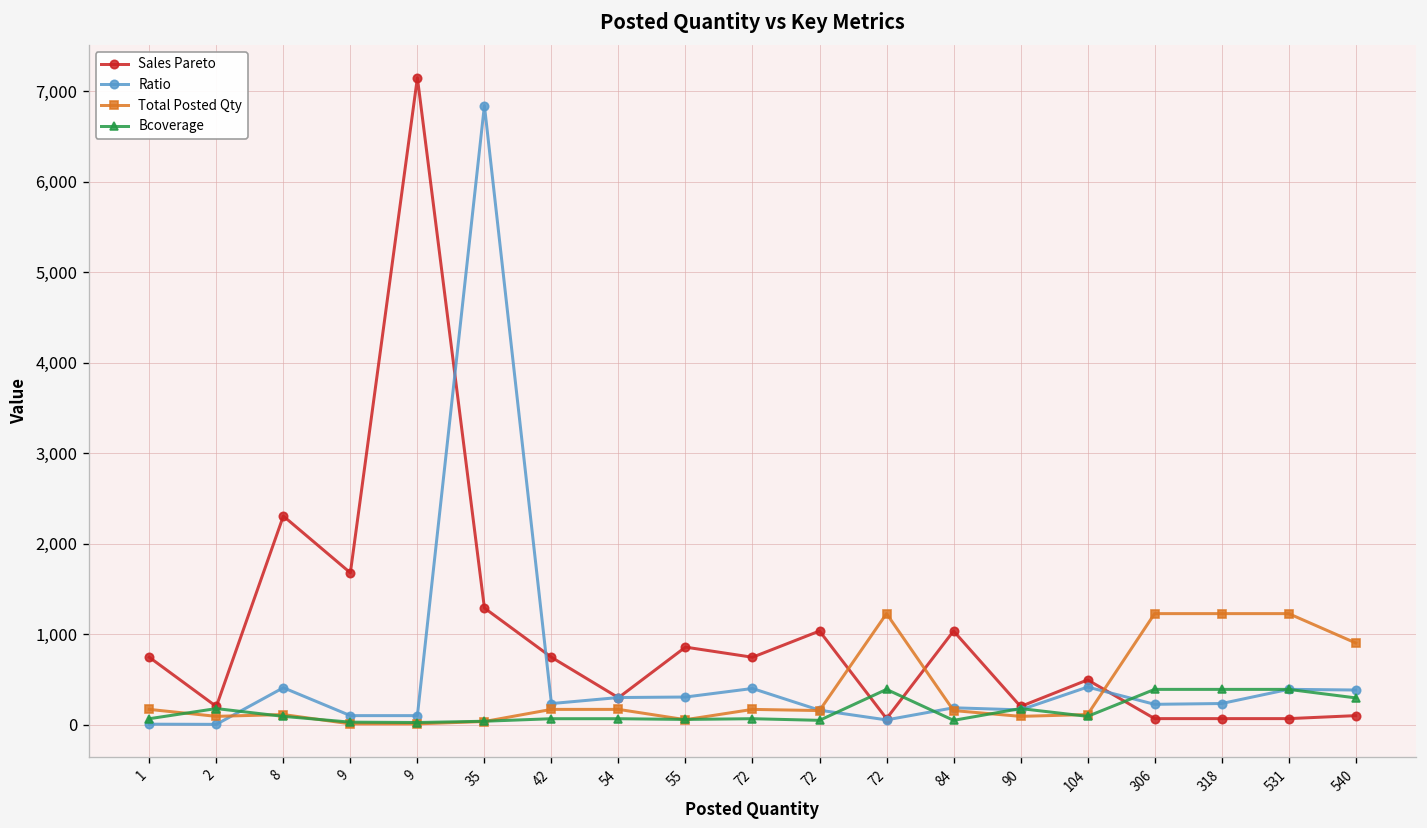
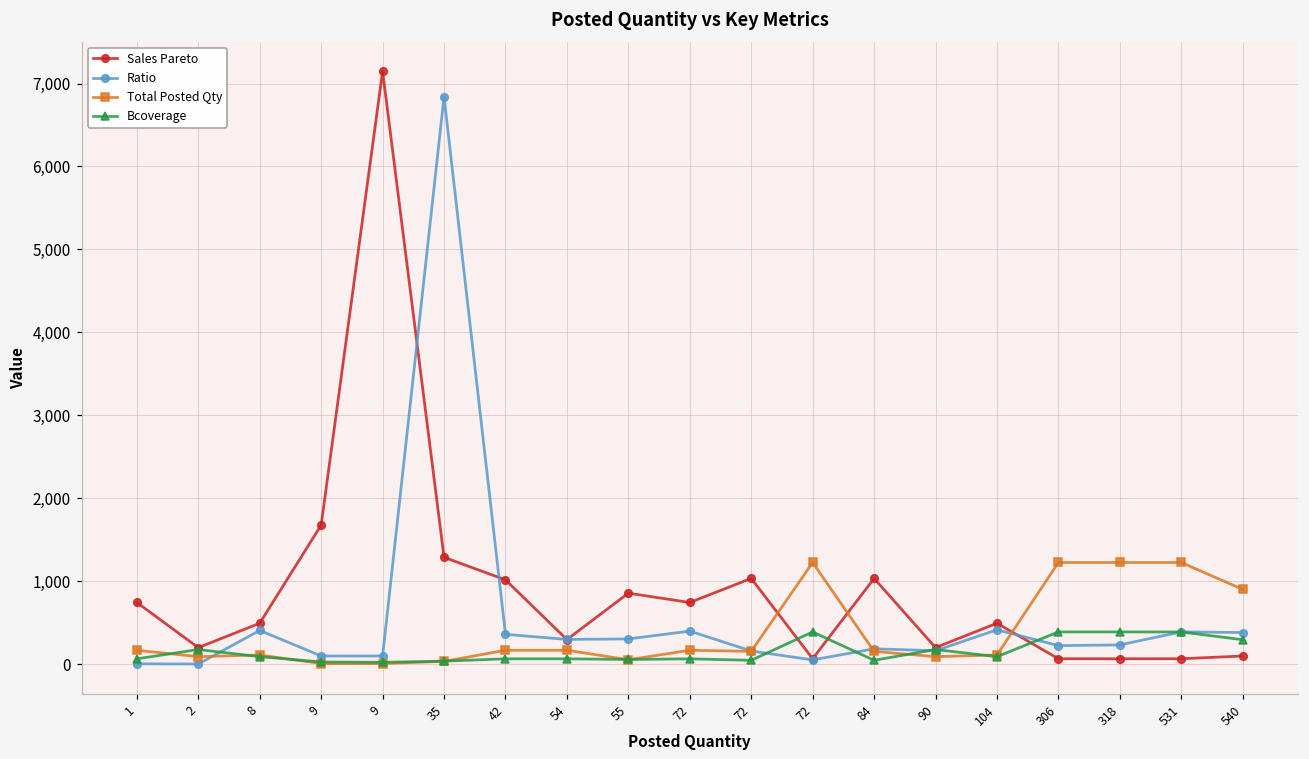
Sales Pareto, 8: 2,300 -> 500
Sales Pareto, 42: 700 -> 1,000
Ratio, 42: 200 -> 400
